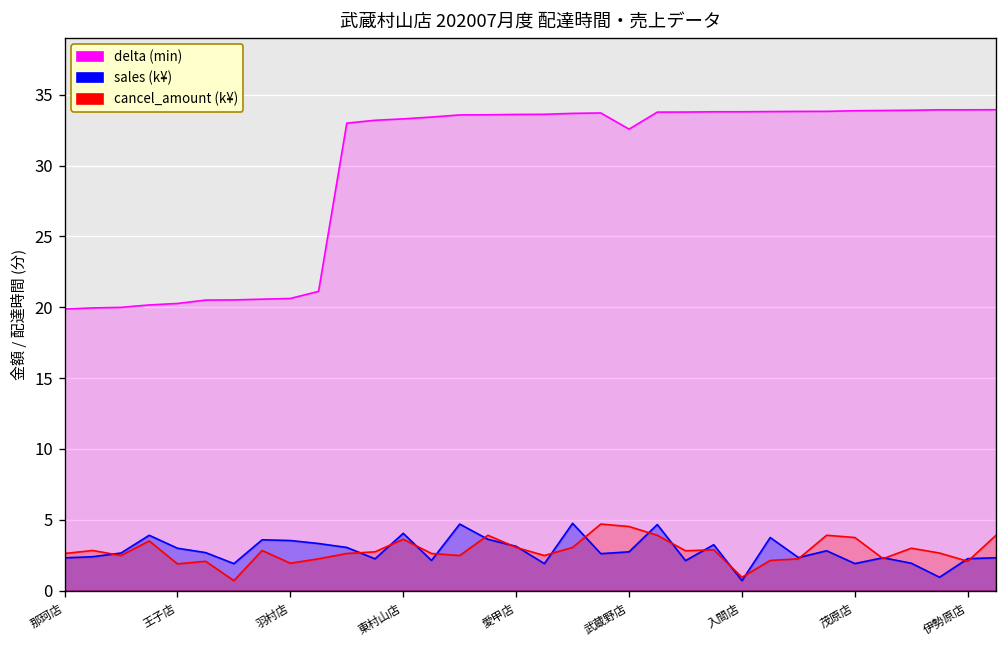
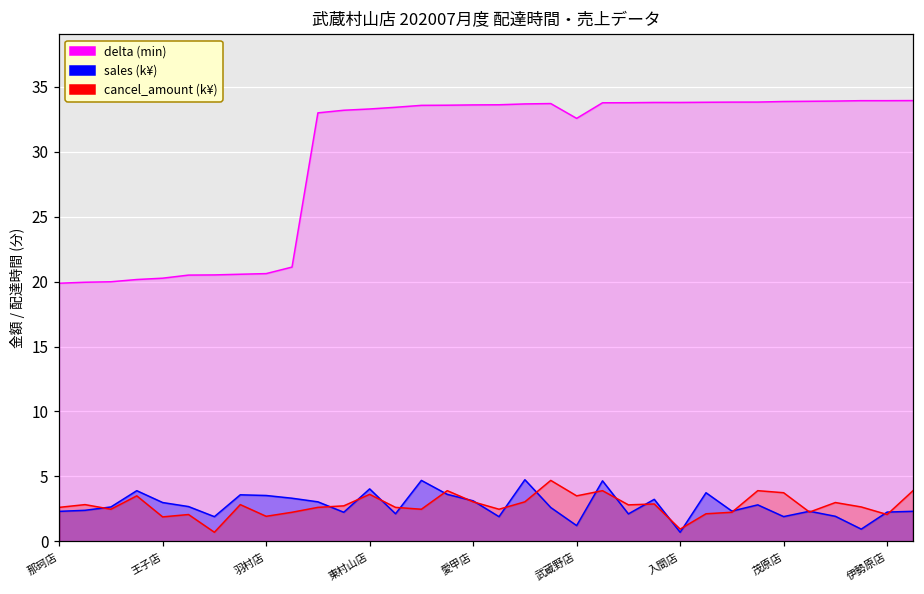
sales (k¥), 武蔵野店: 2.7 -> 1.2
cancel_amount (k¥), 武蔵野店: 4.5 -> 3.5
